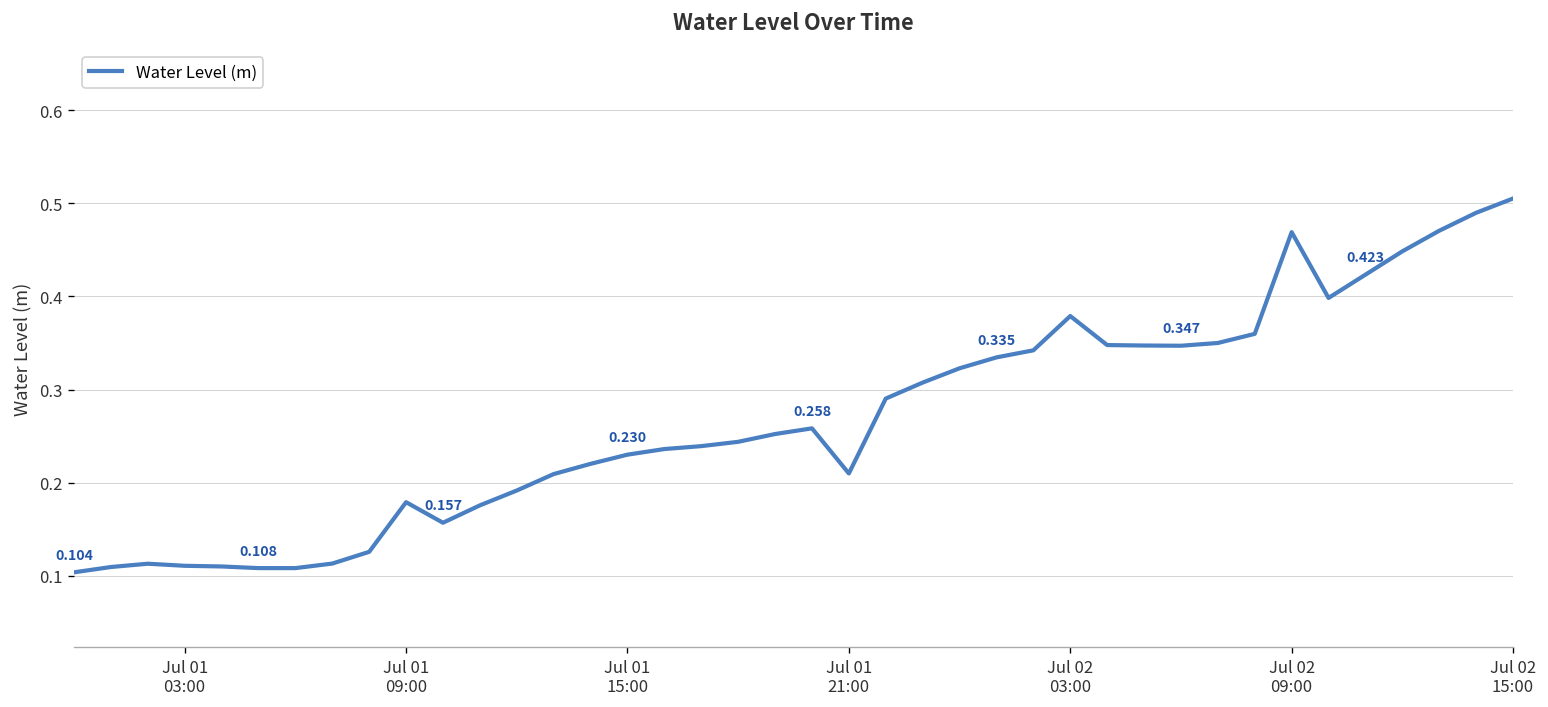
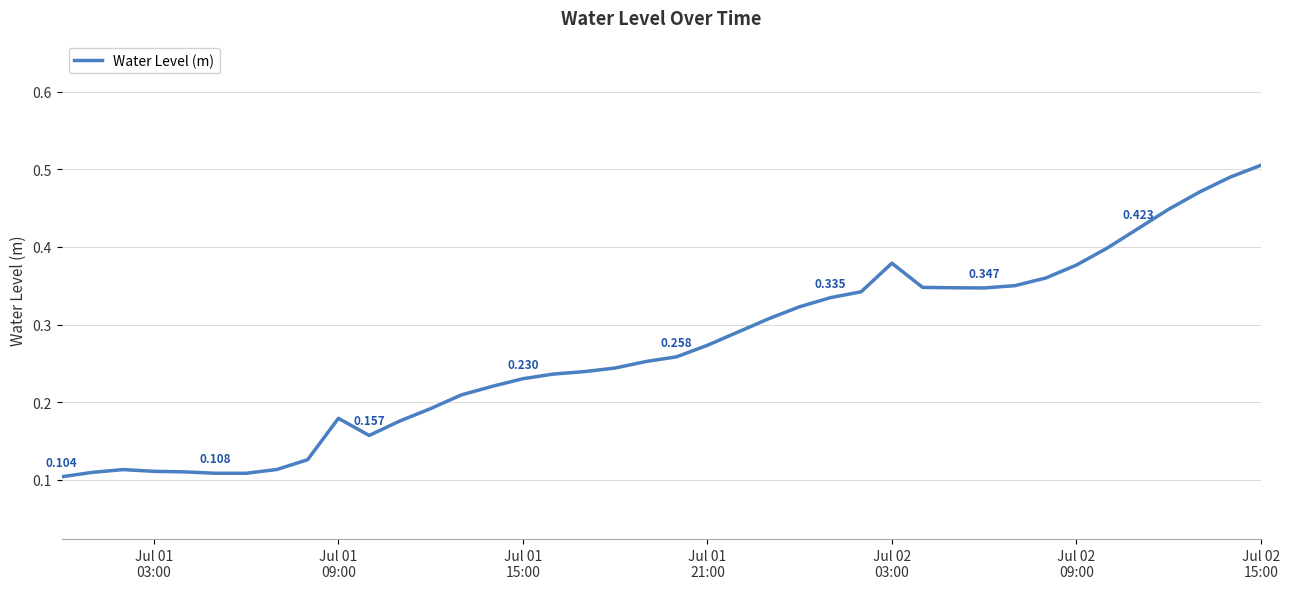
Jul 01 21:00: 0.21 -> 0.27
Jul 02 09:00: 0.47 -> 0.38
